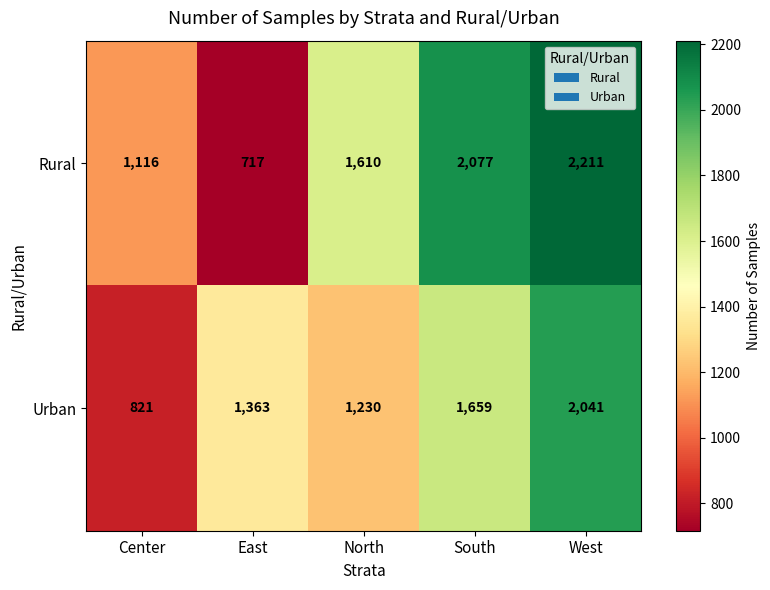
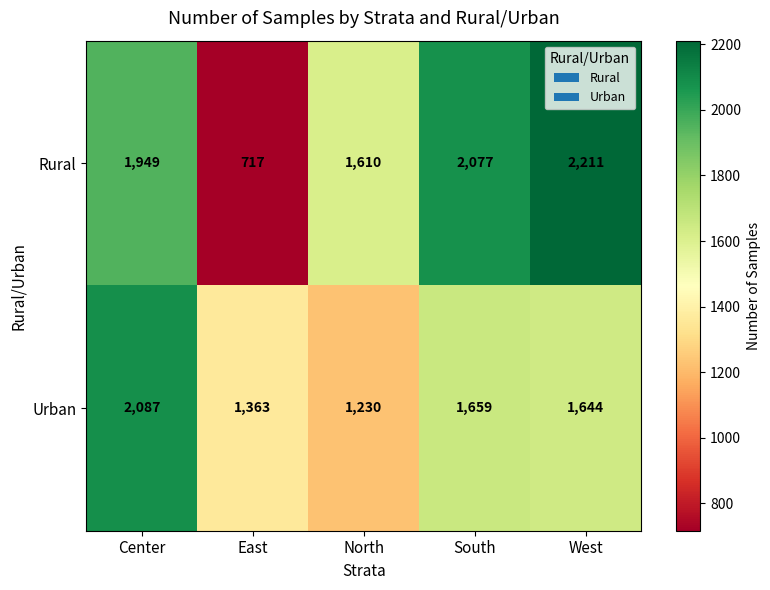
Rural, Center: 1,116 -> 1,949
Urban, Center: 821 -> 2,087
Urban, West: 2,041 -> 1,644
